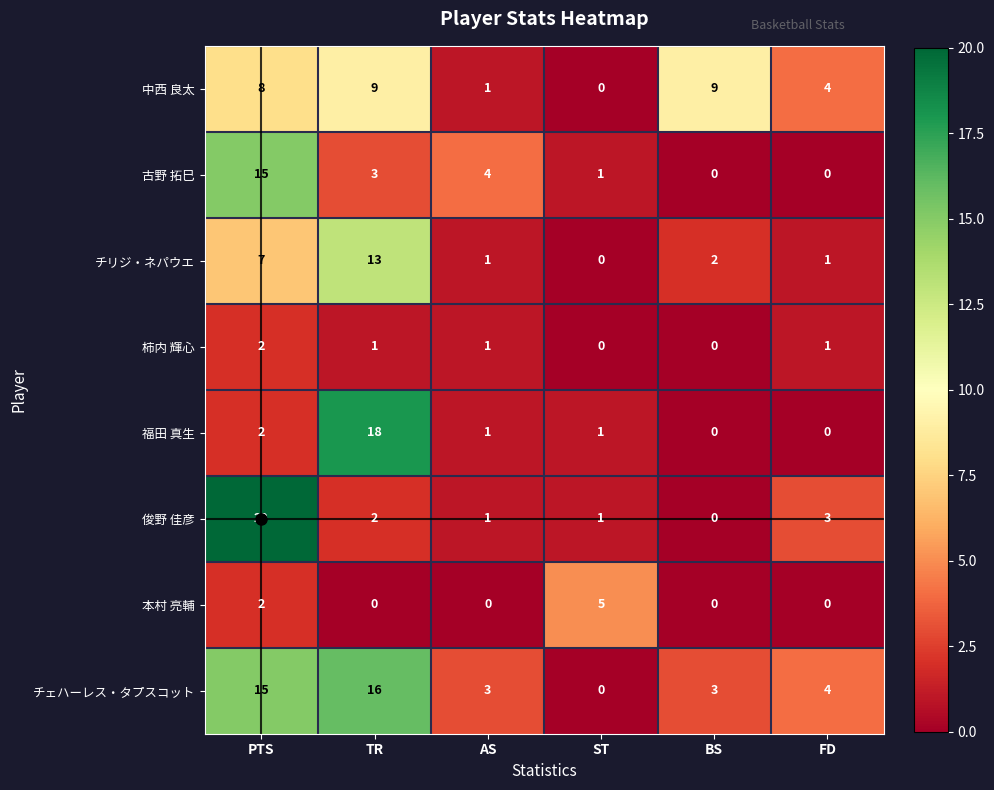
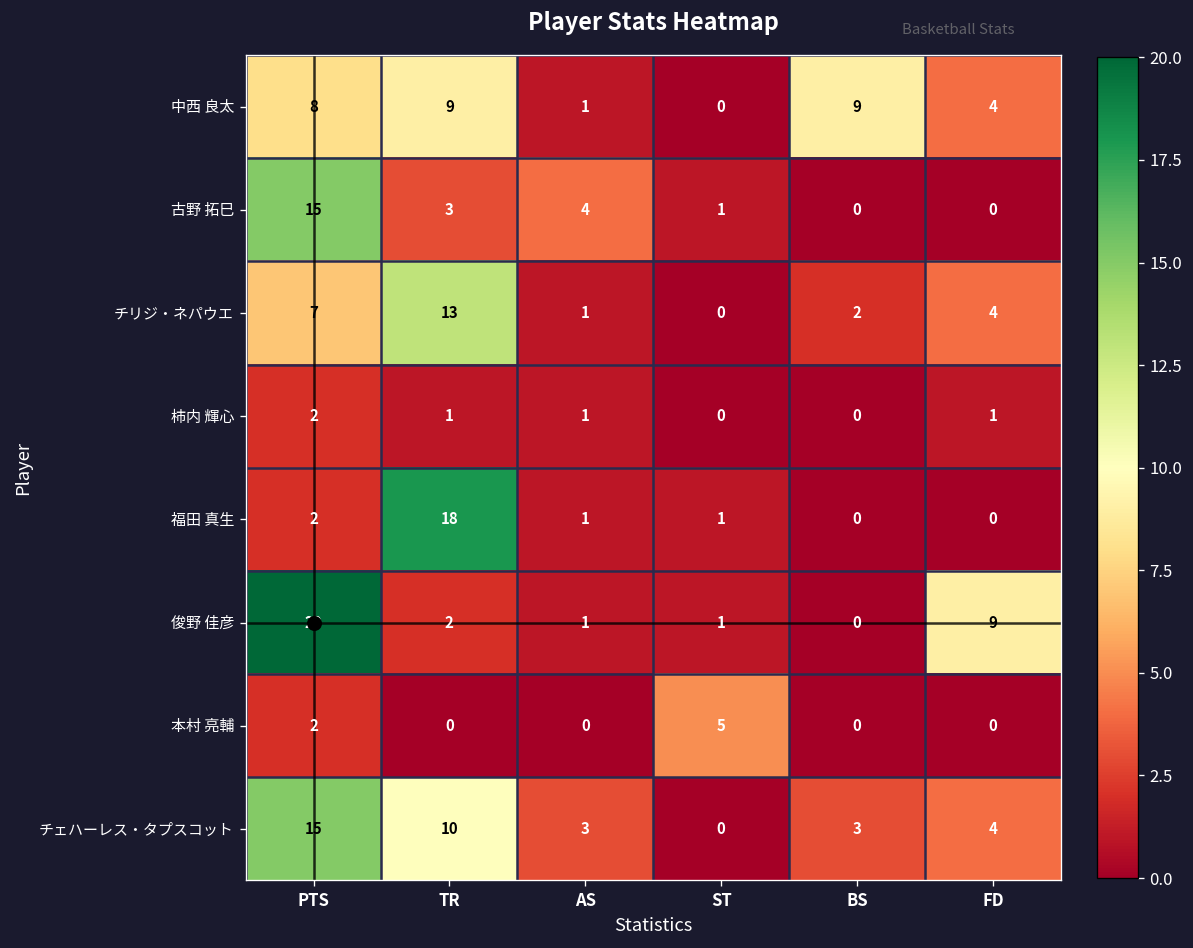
チリジ・ネパウエ, FD: 1 -> 4
俊野 佳彦, FD: 3 -> 9
チェハーレス・タプスコット, TR: 16 -> 10
